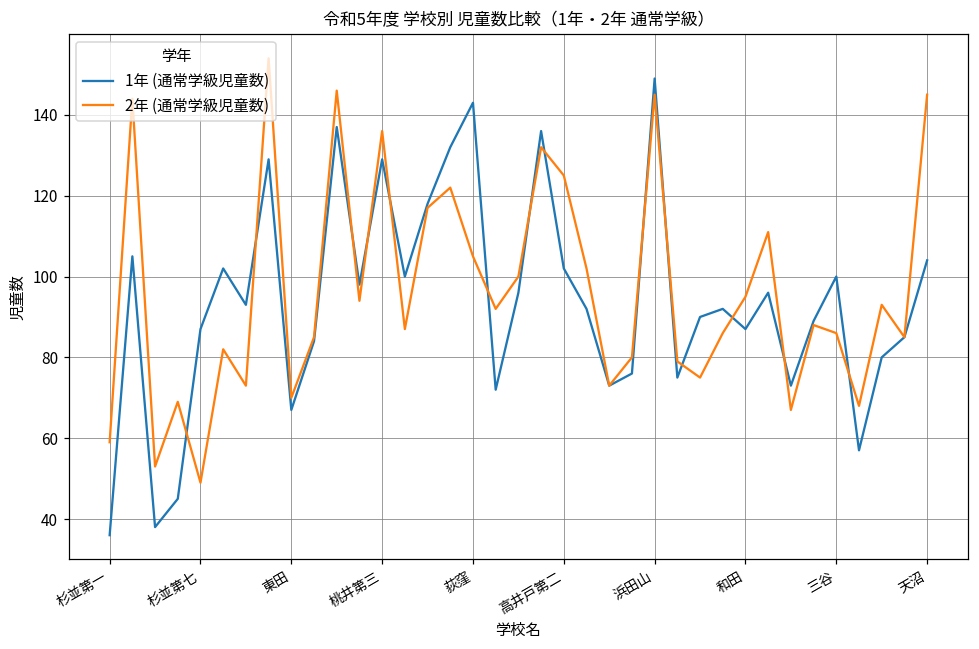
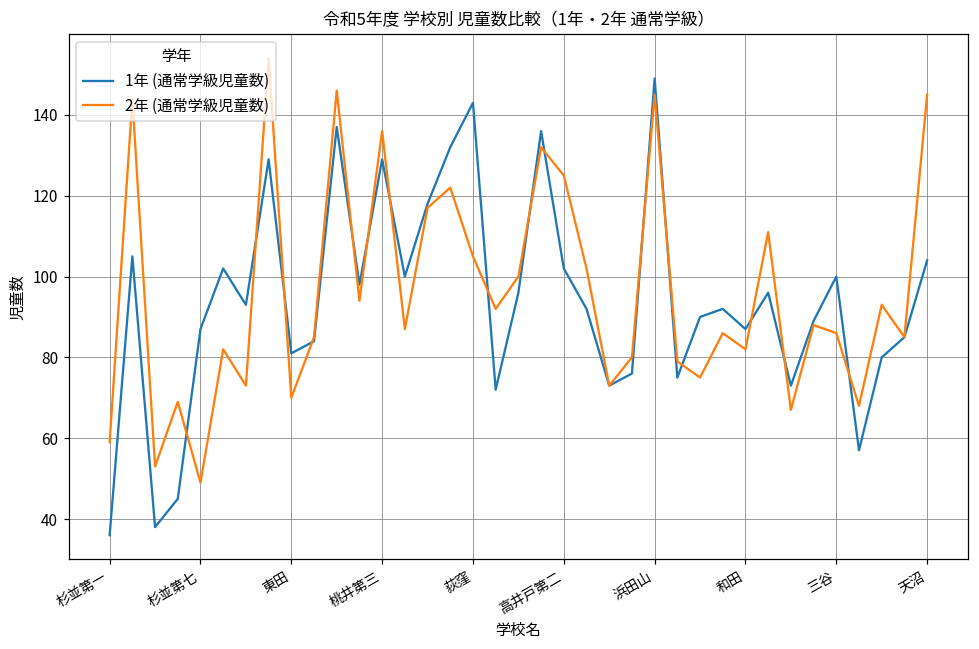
1年 (通常学級児童数), 東田: 67 -> 81
2年 (通常学級児童数), 和田: 95 -> 82
